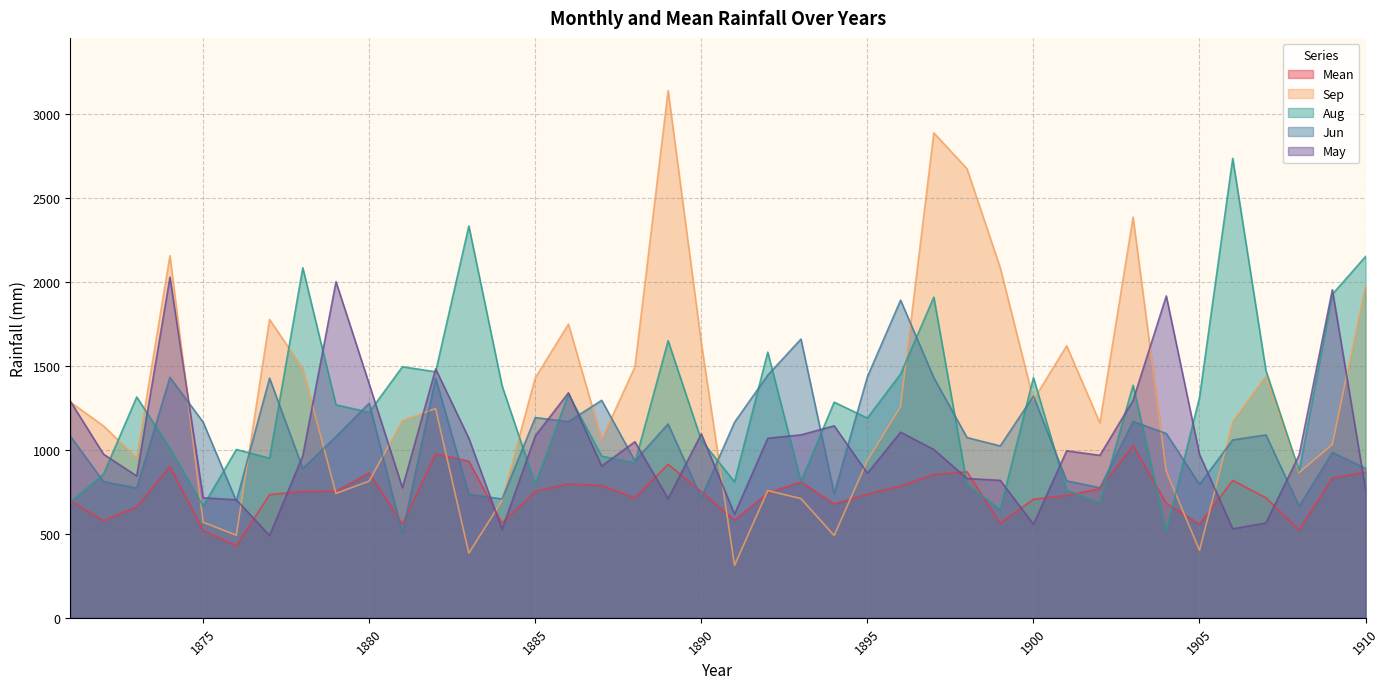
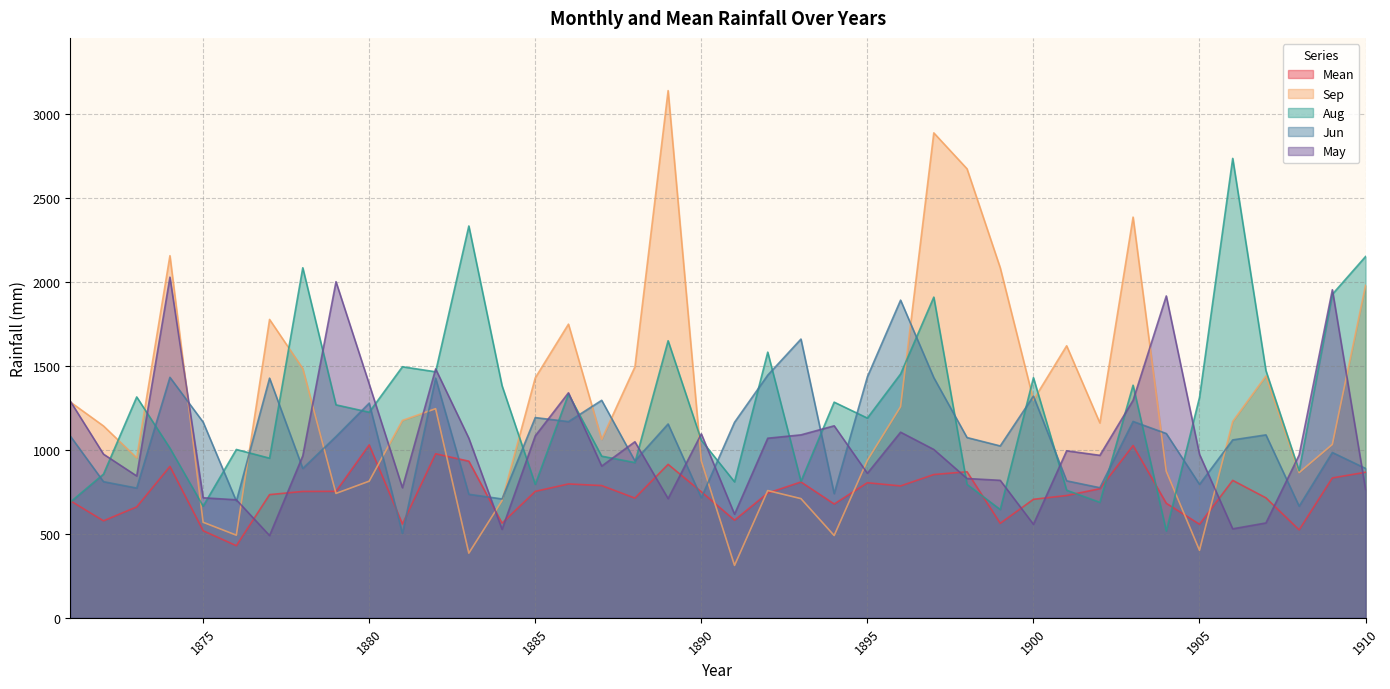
Mean, 1880: 860 -> 1030
Sep, 1890: 1640 -> 940
Mean, 1895: 740 -> 800
